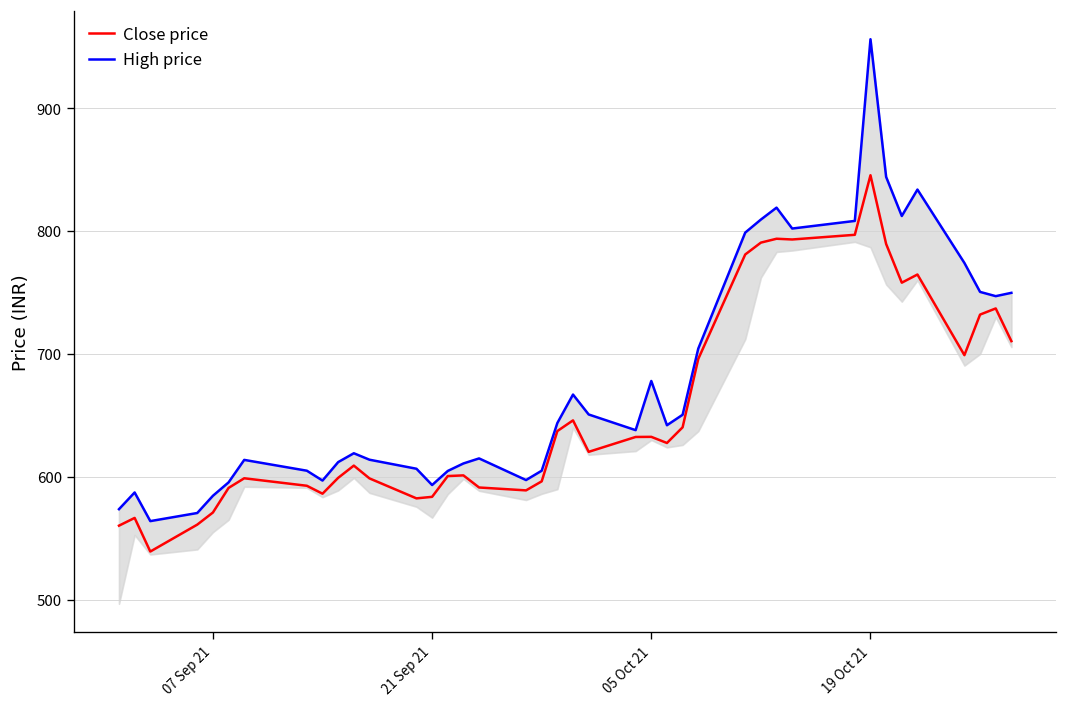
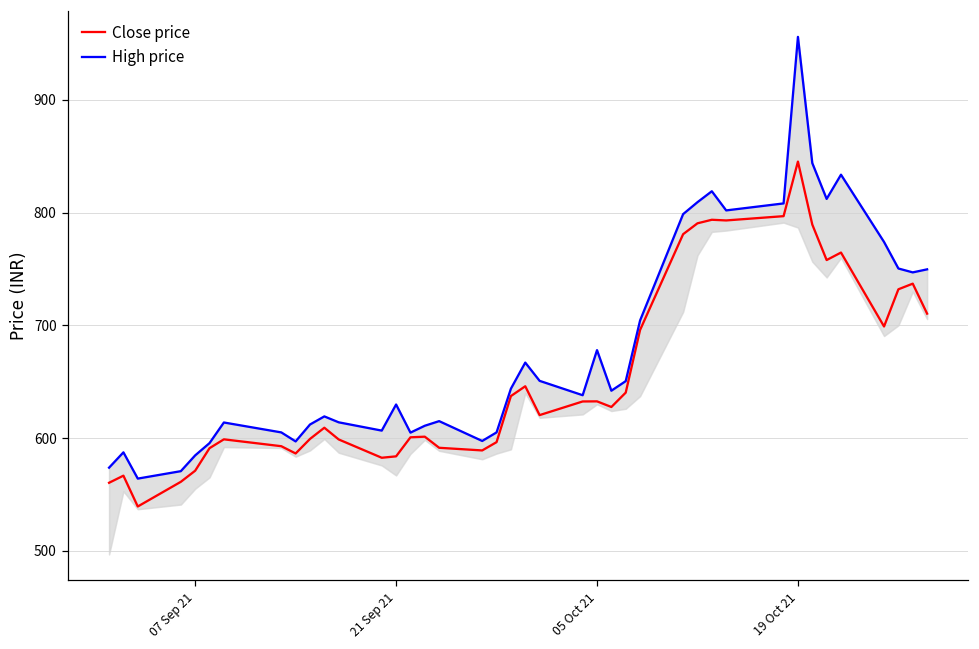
High price, 21 Sep 21: 593 -> 630
